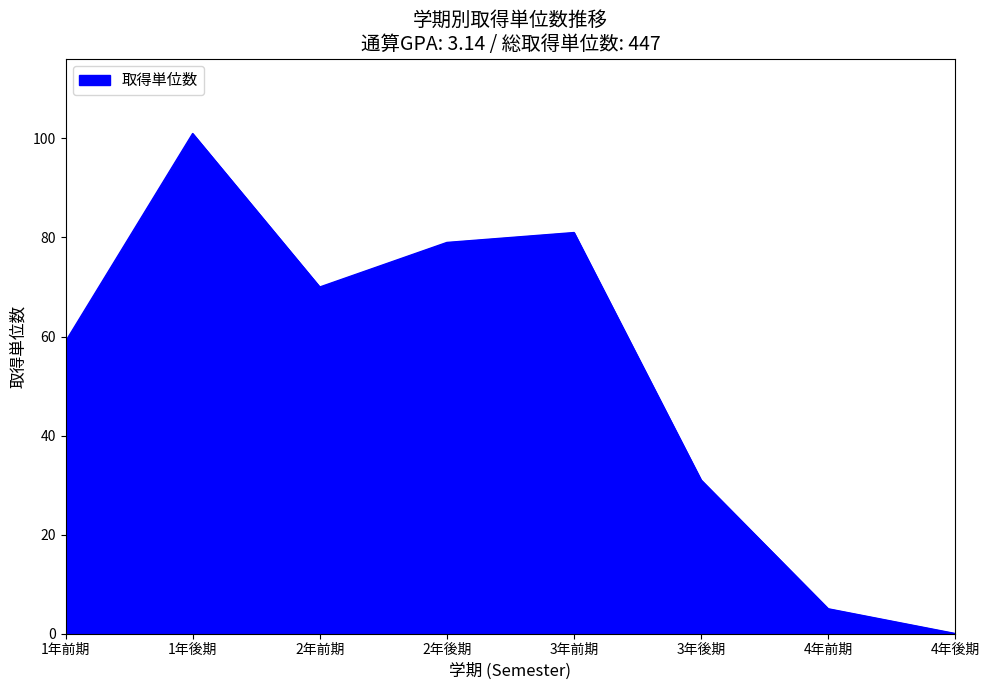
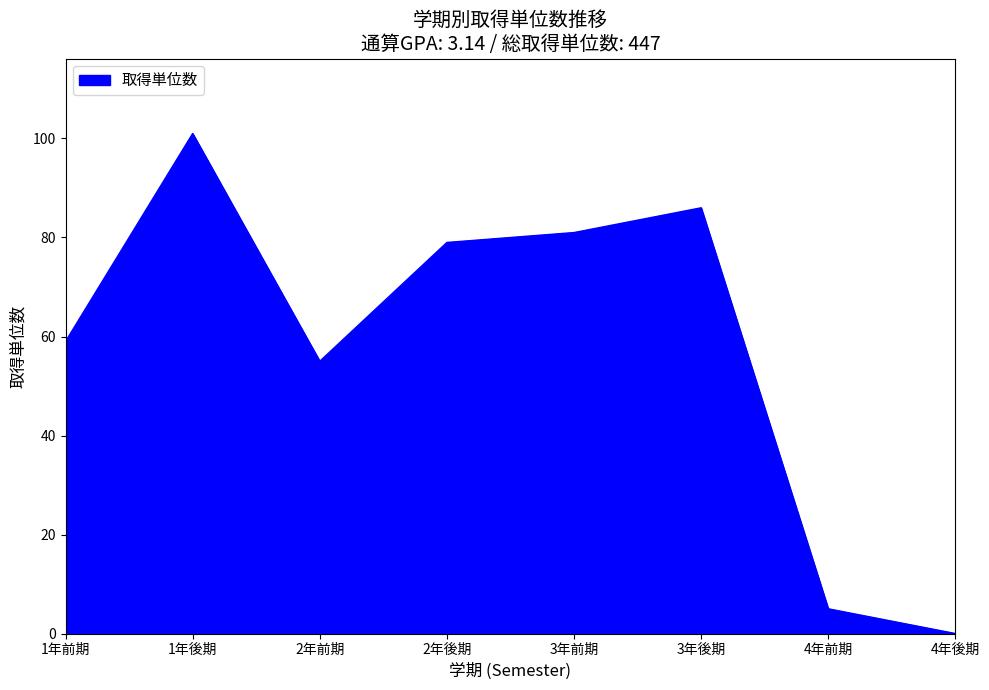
2年前期: 70 -> 55
3年後期: 31 -> 86
